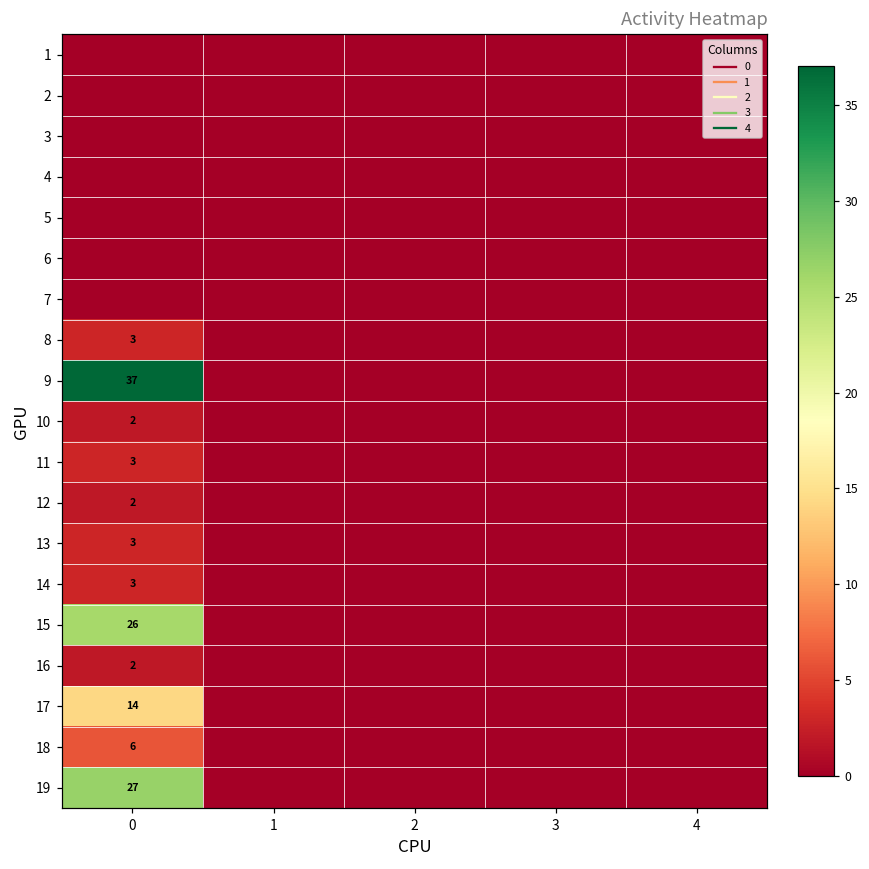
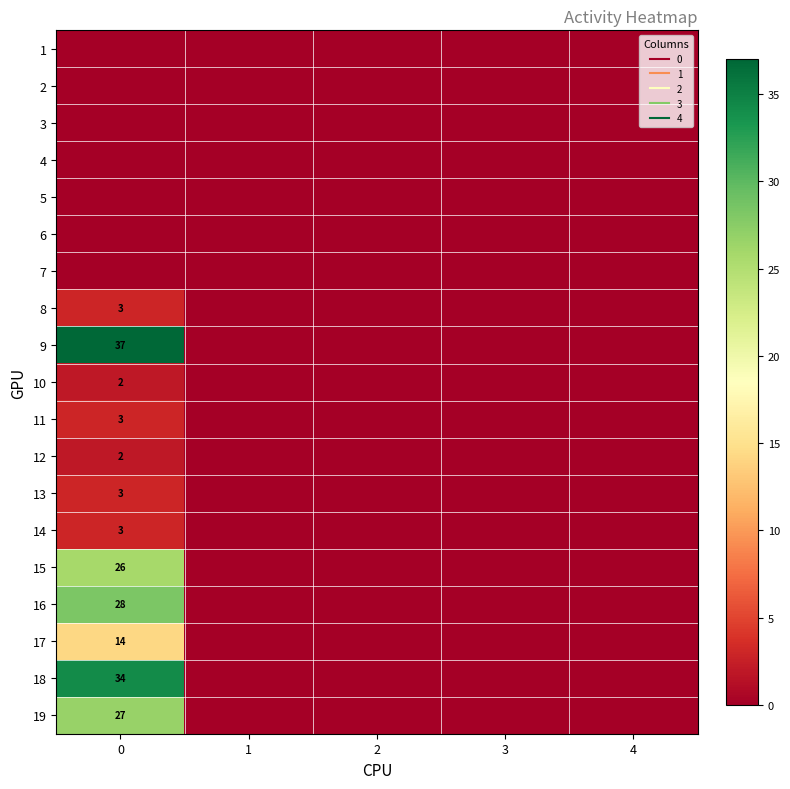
16, 0: 2 -> 28
18, 0: 6 -> 34
